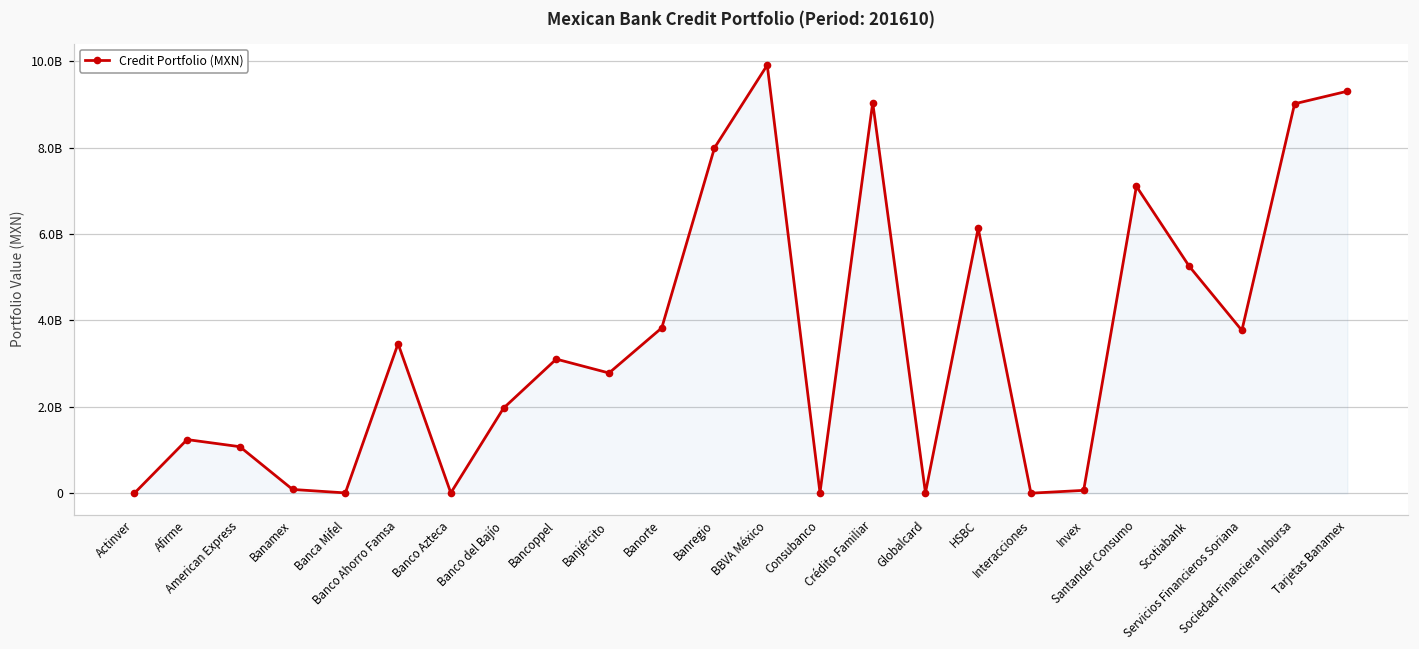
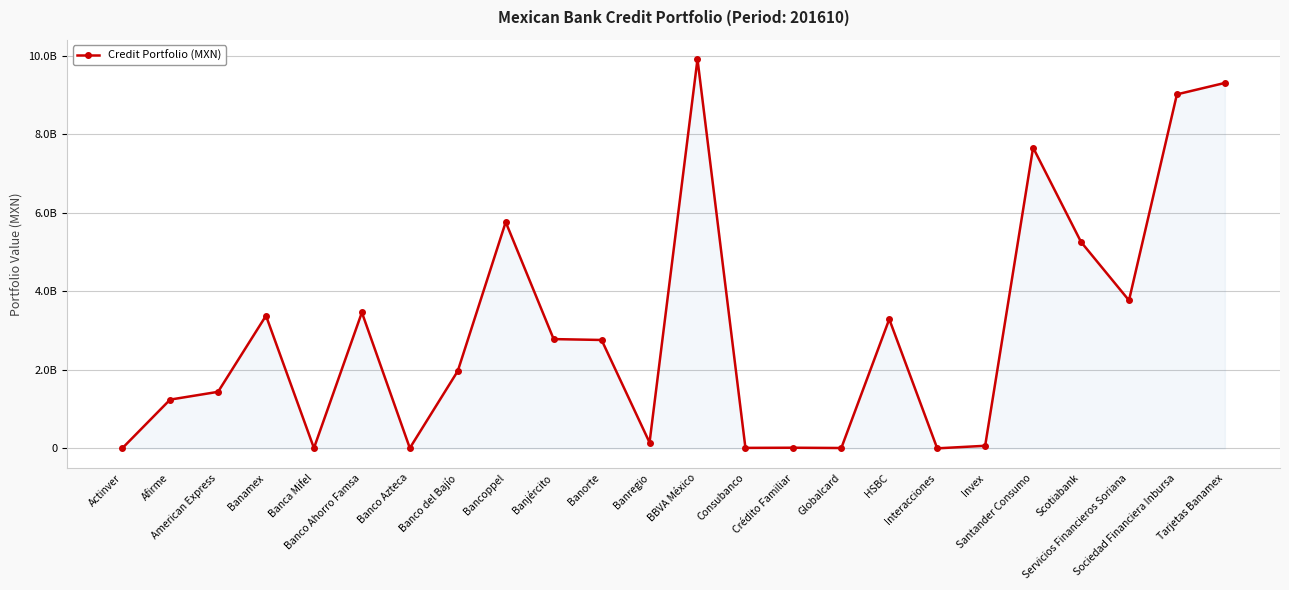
American Express: 1100000000 -> 1400000000
Banamex: 100000000 -> 3400000000
Bancoppel: 3100000000 -> 5800000000
Banorte: 3800000000 -> 2800000000
Banregio: 8000000000 -> 100000000
Crédito Familiar: 9000000000 -> 0
HSBC: 6100000000 -> 3300000000
Santander Consumo: 7100000000 -> 7700000000
